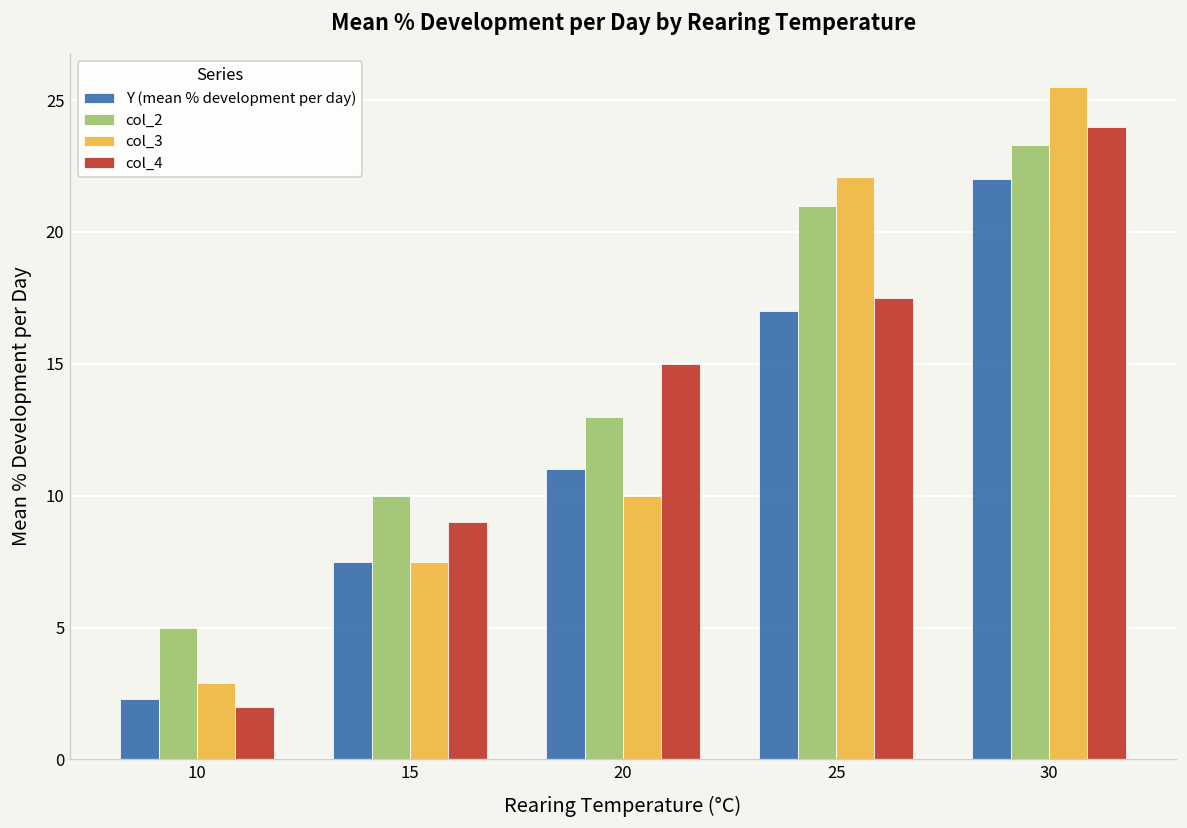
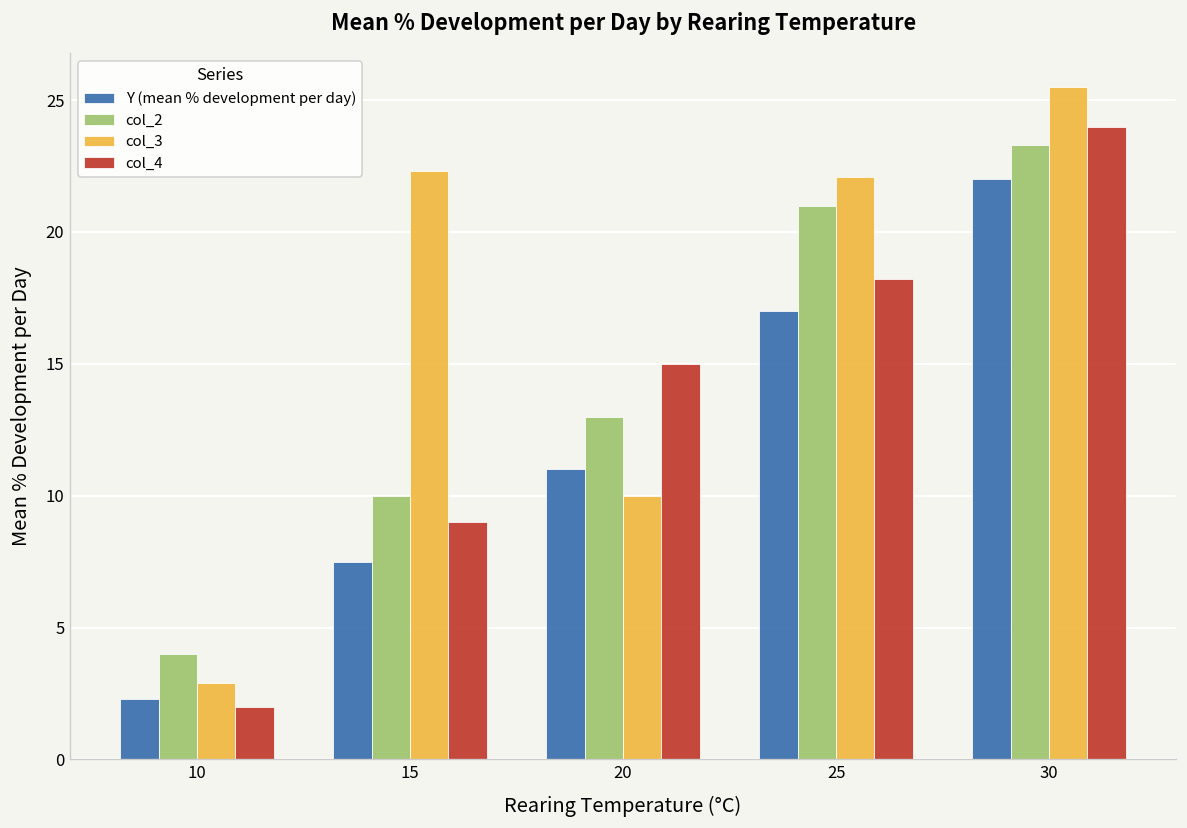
col_2, 10: 5 -> 4
col_3, 15: 7.5 -> 22.3
col_4, 25: 17.5 -> 18.2
